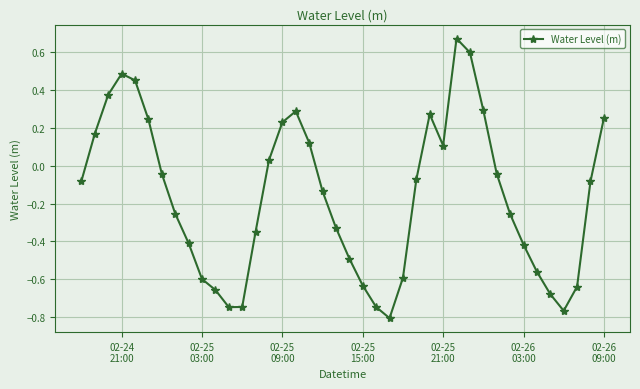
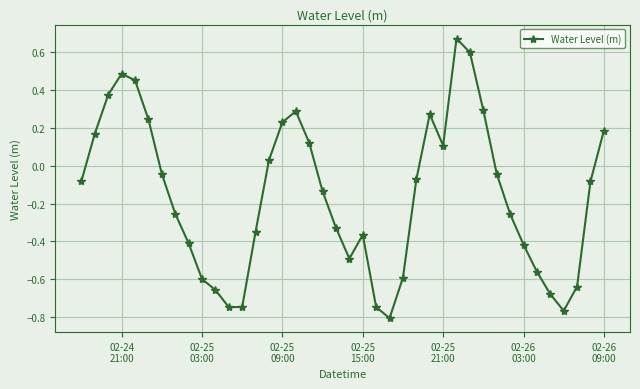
02-25 15:00: -0.63 -> -0.37
02-26 09:00: 0.25 -> 0.19
